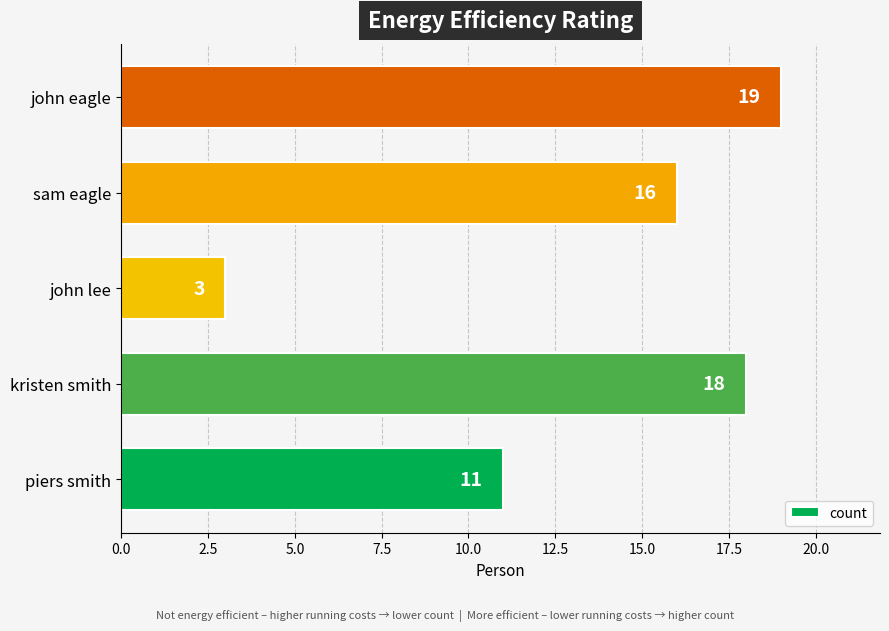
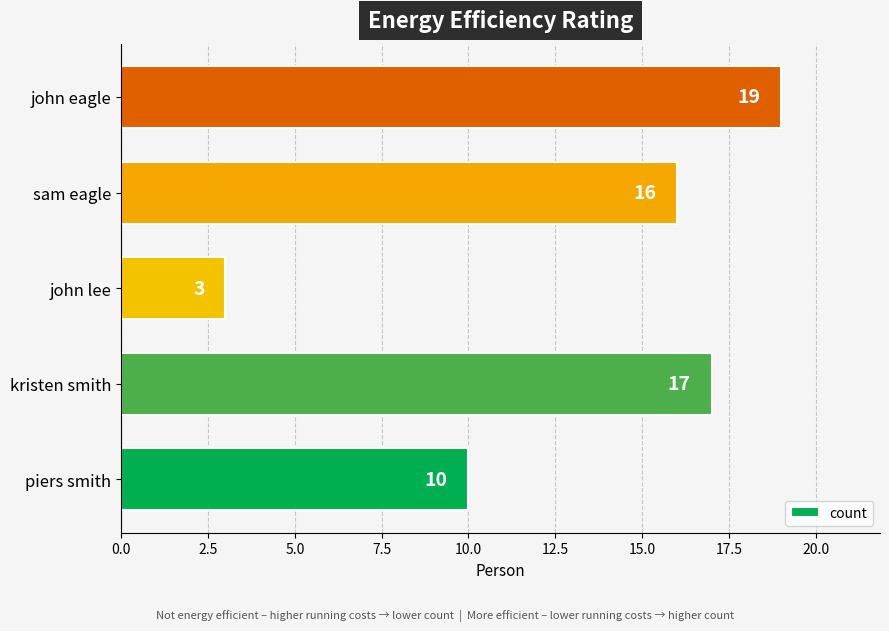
kristen smith: 18 -> 17
piers smith: 11 -> 10
